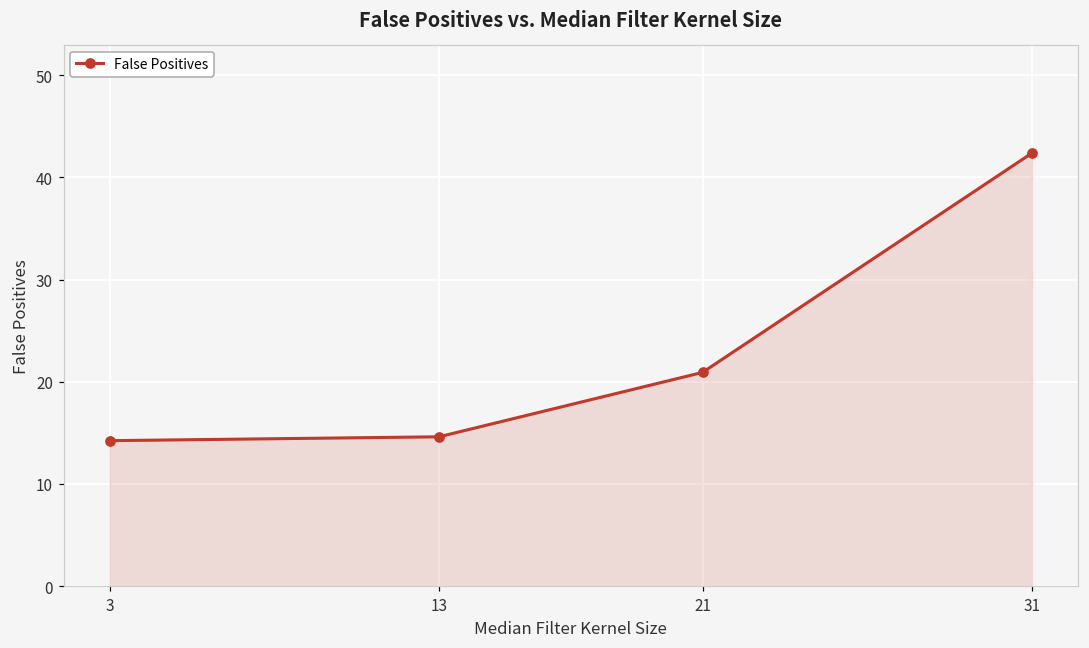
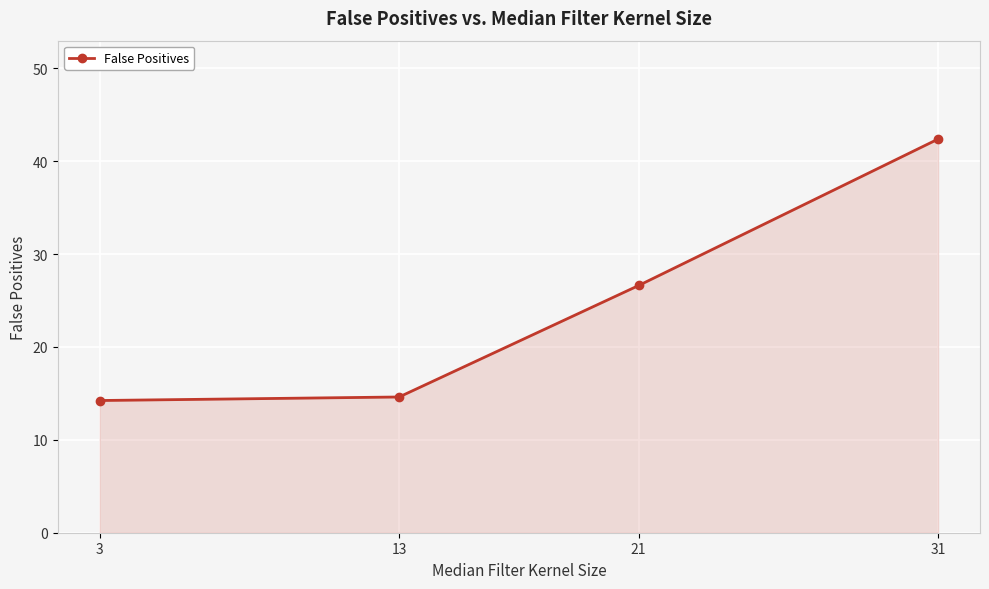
21: 21 -> 27
